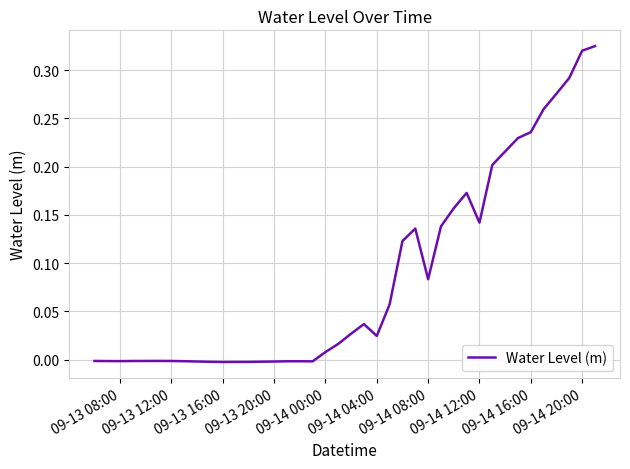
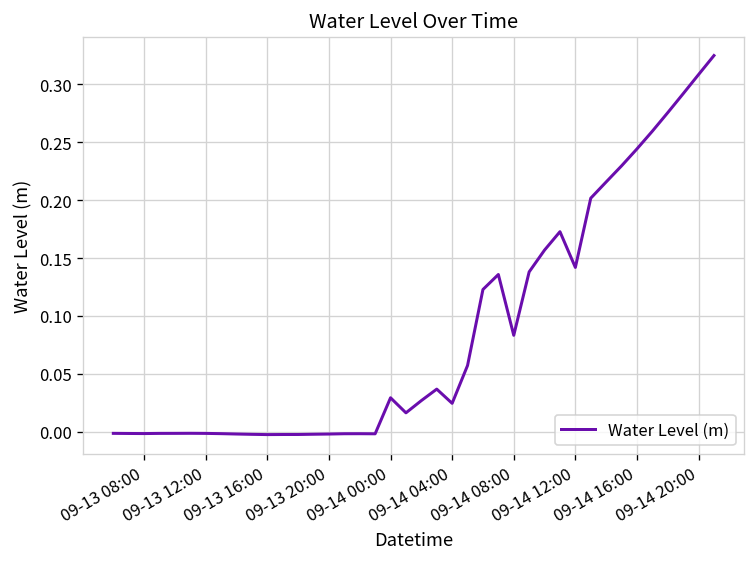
09-14 00:00: 0.01 -> 0.03
09-14 16:00: 0.236 -> 0.244
09-14 20:00: 0.32 -> 0.31
